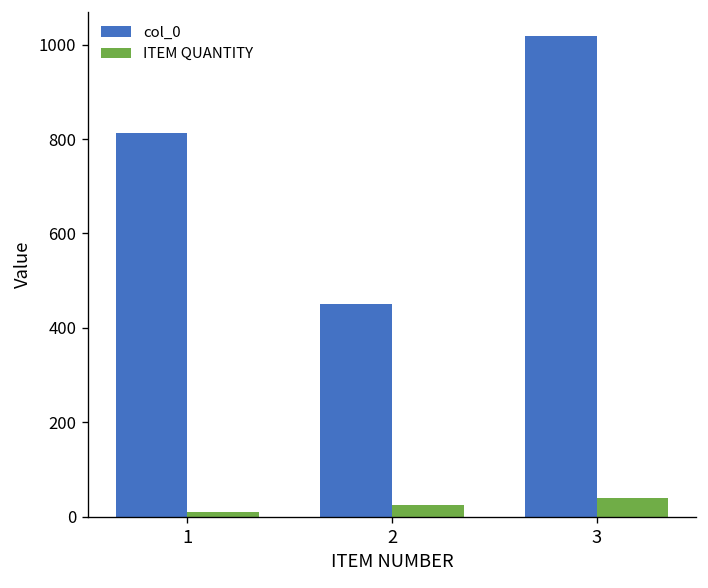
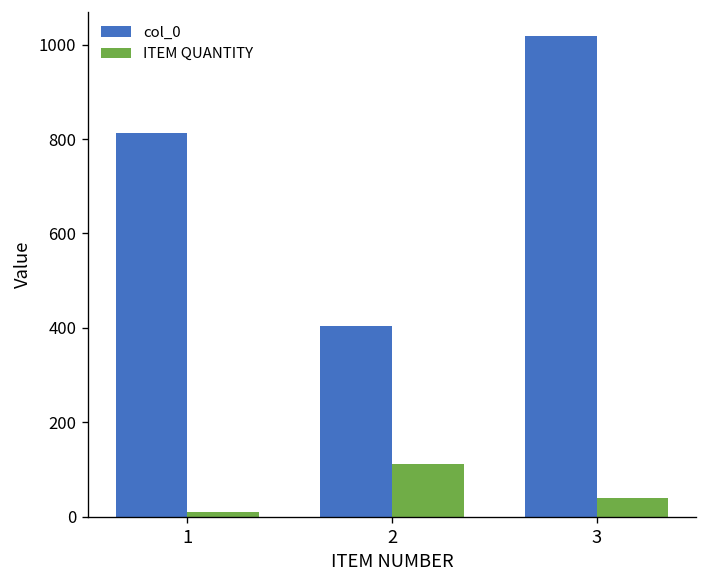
col_0, 2: 450 -> 410
ITEM QUANTITY, 2: 30 -> 110
